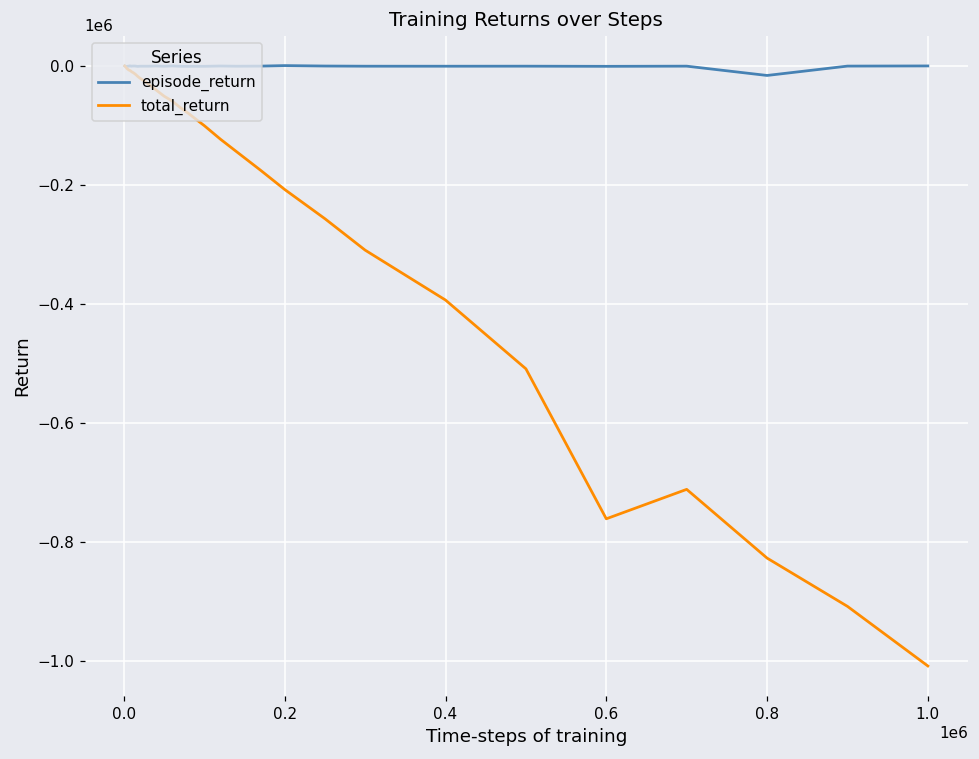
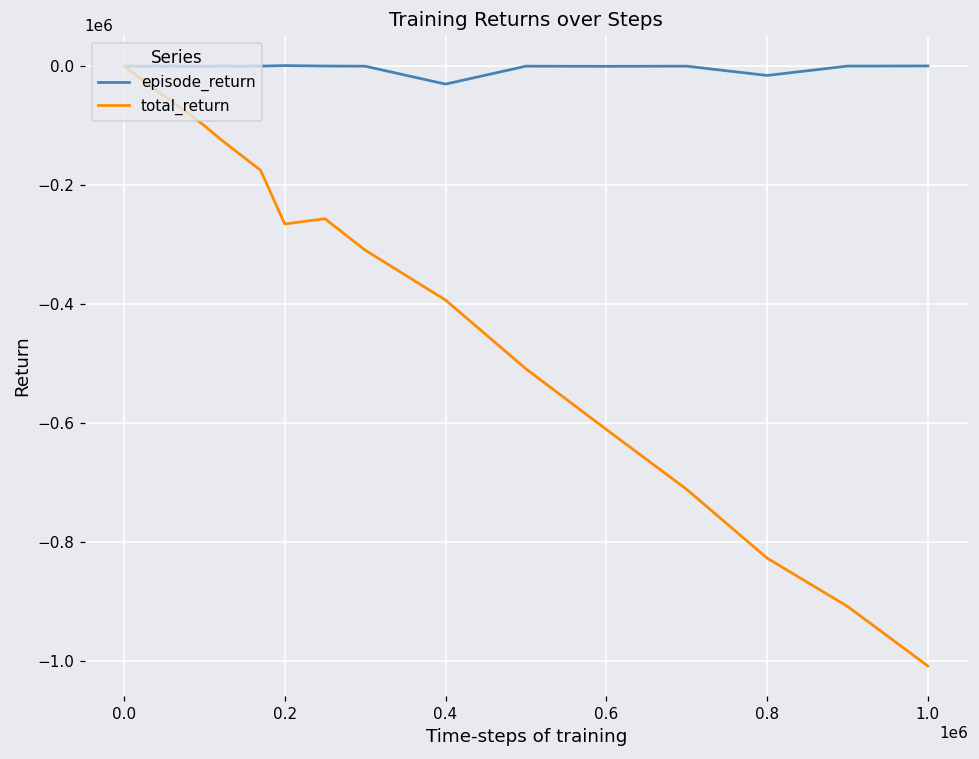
total_return, 0.2: -210000 -> -270000
episode_return, 0.4: 0 -> -30000
total_return, 0.6: -760000 -> -610000
